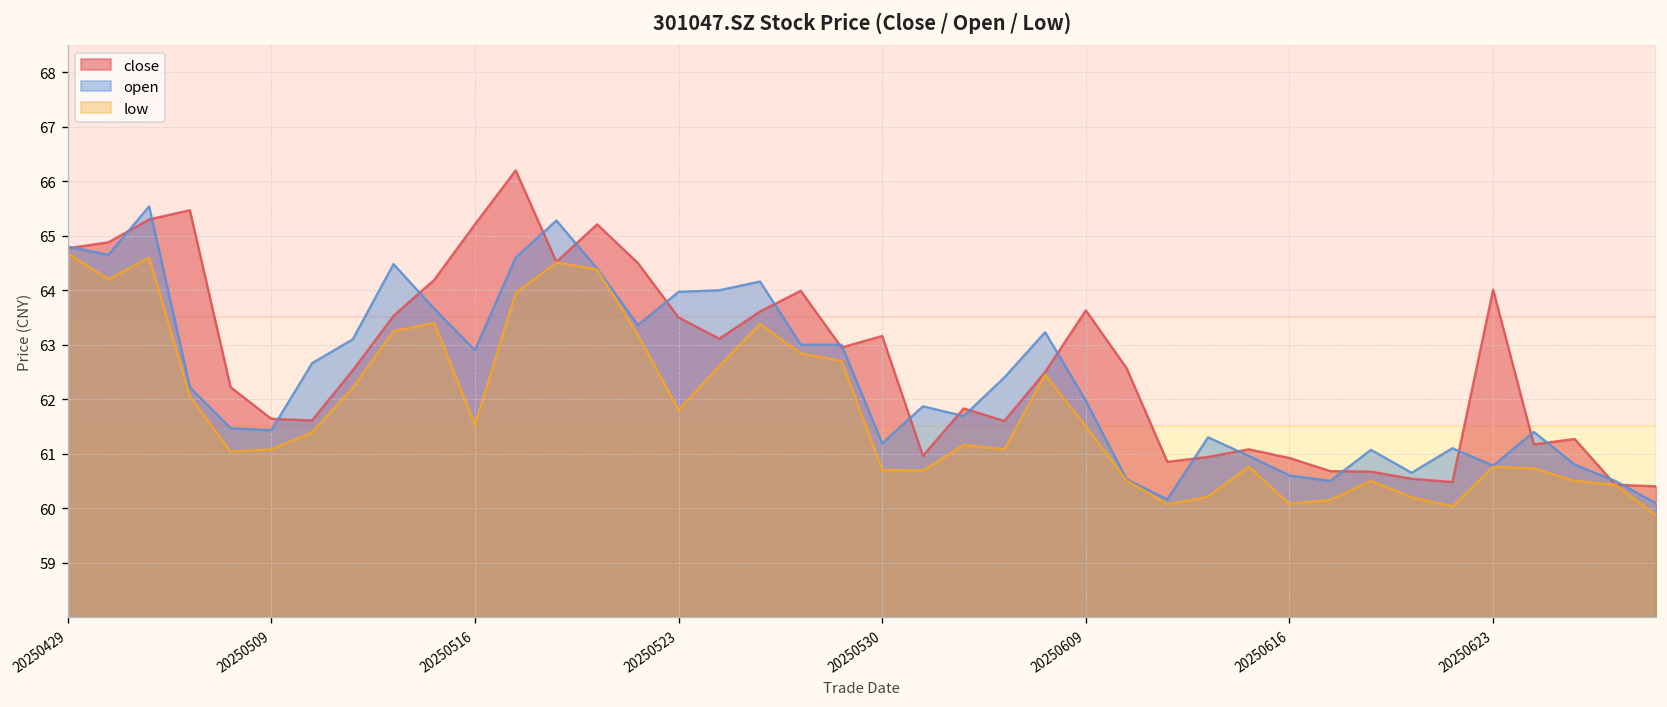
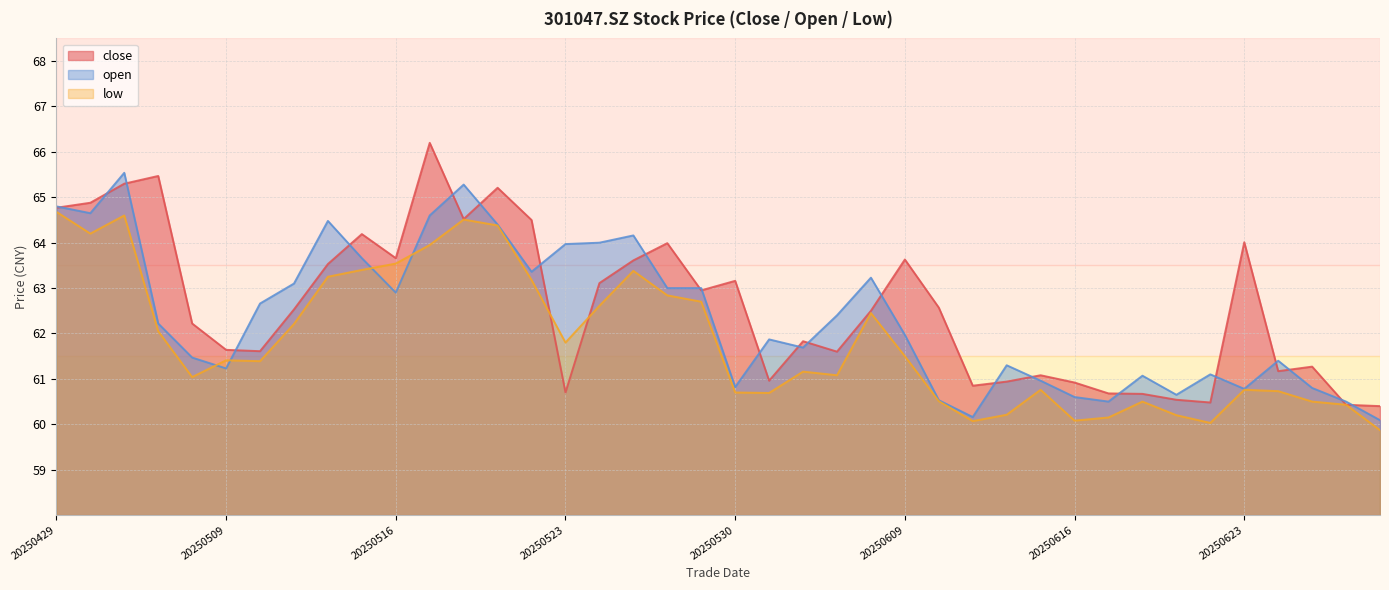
open, 20250509: 61.4 -> 61.2
low, 20250509: 61.1 -> 61.4
close, 20250516: 65.2 -> 63.7
low, 20250516: 61.5 -> 63.5
close, 20250523: 63.5 -> 60.7
open, 20250530: 61.2 -> 60.8
